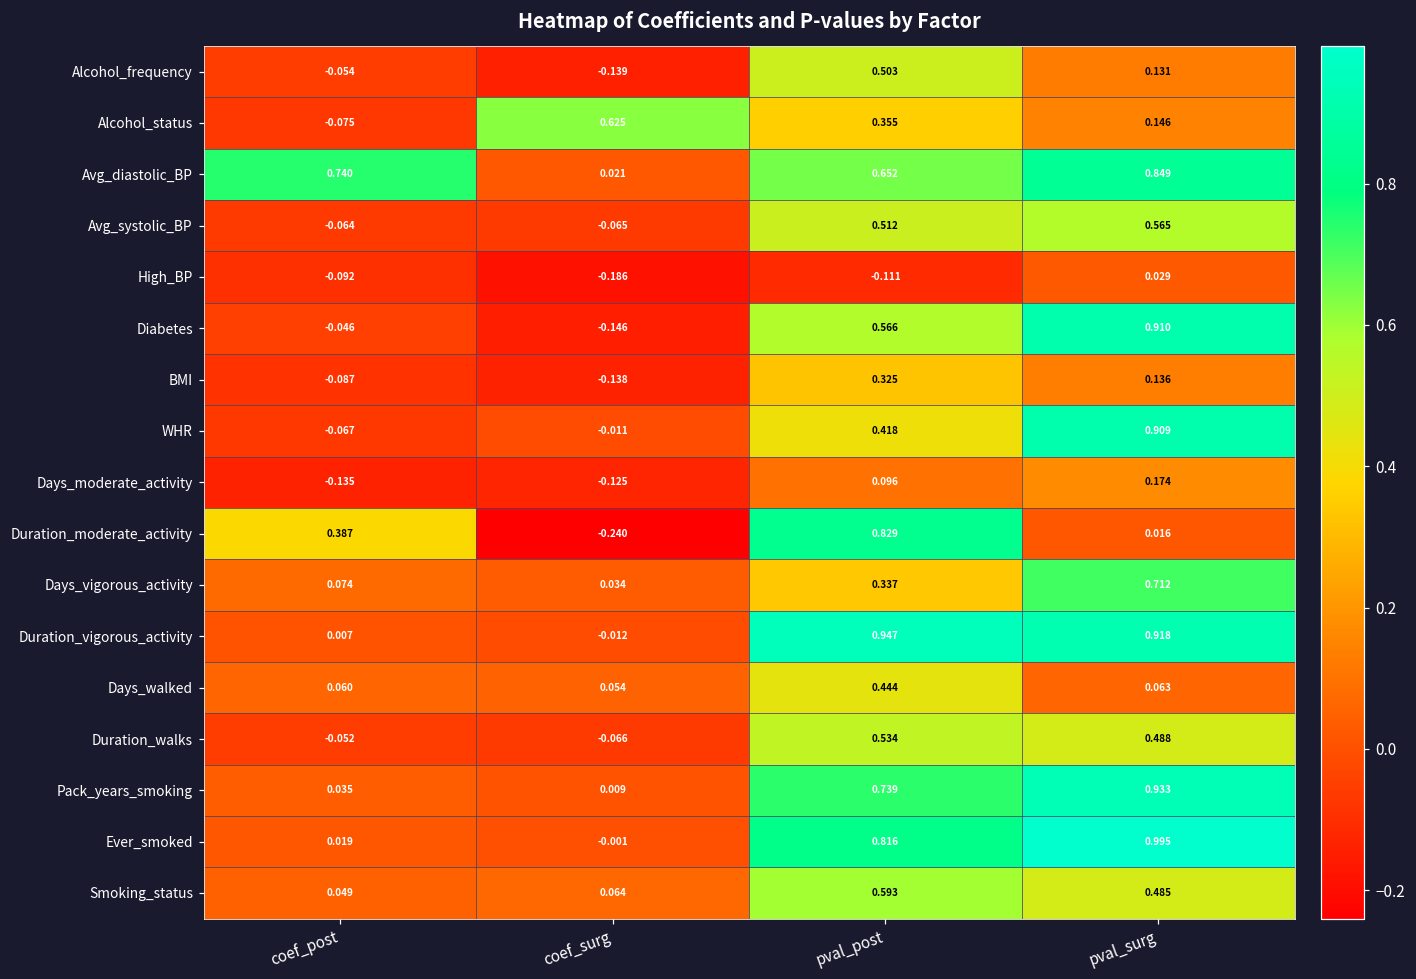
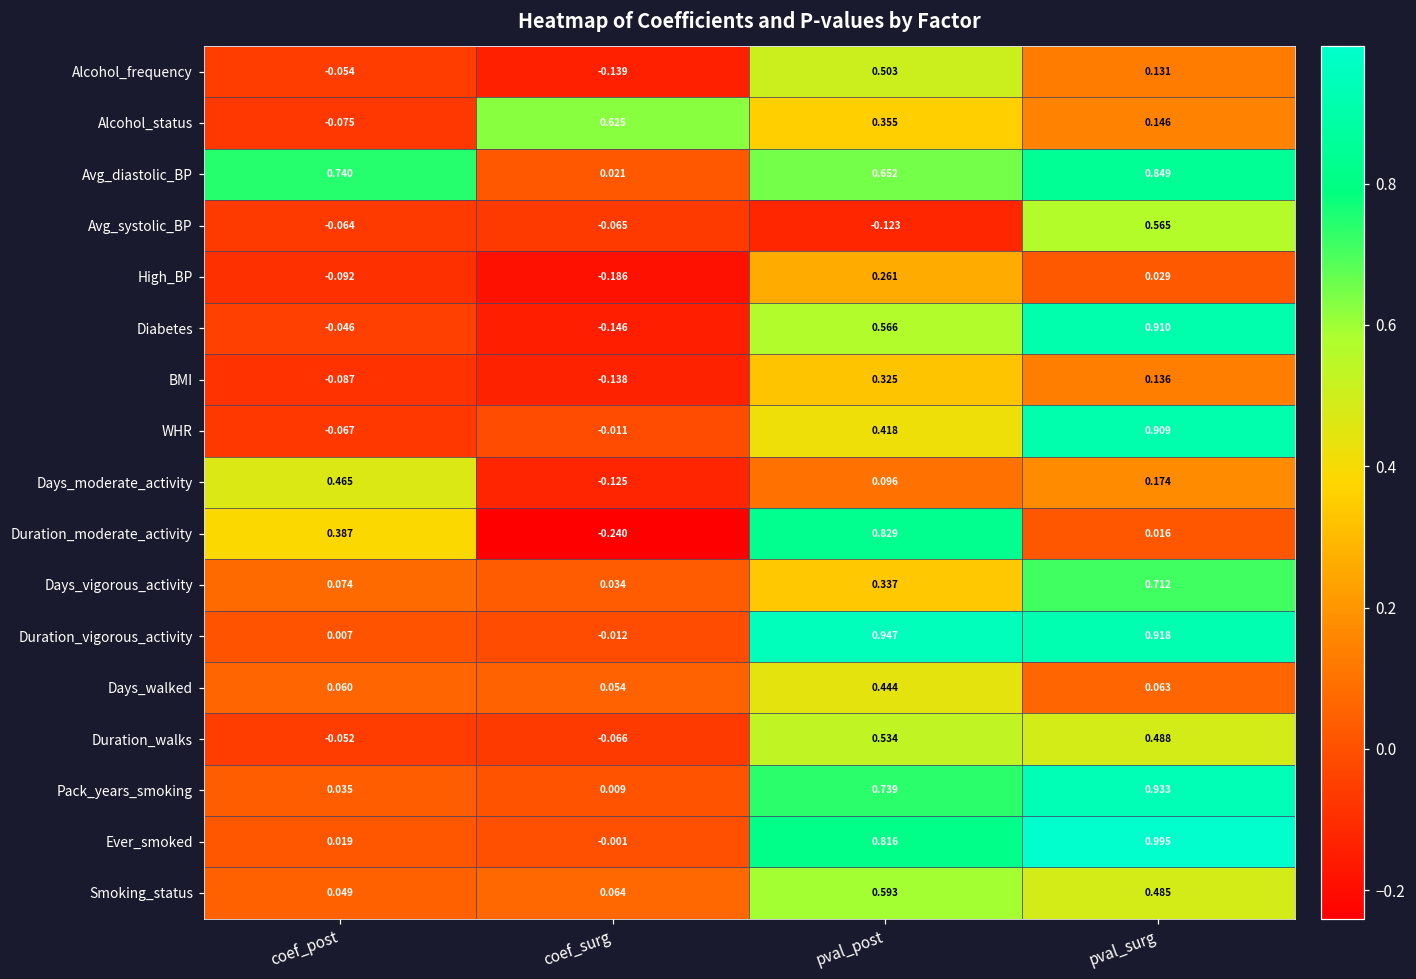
Avg_systolic_BP, pval_post: 0.512 -> -0.123
High_BP, pval_post: -0.111 -> 0.261
Days_moderate_activity, coef_post: -0.135 -> 0.465
